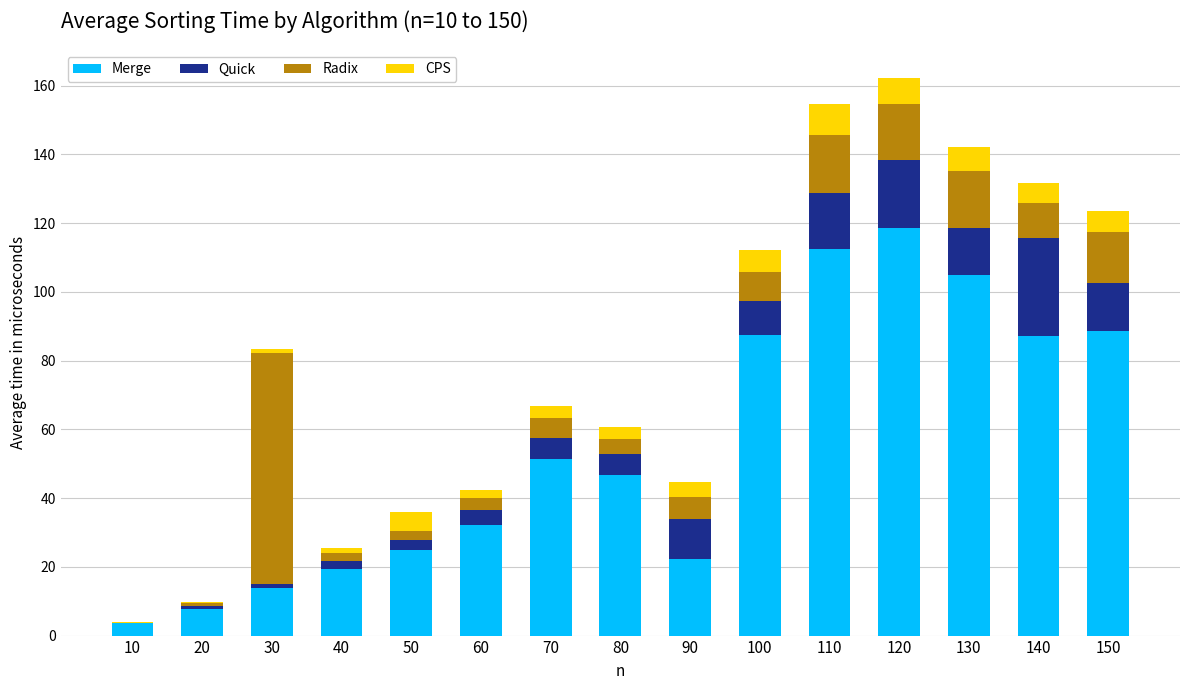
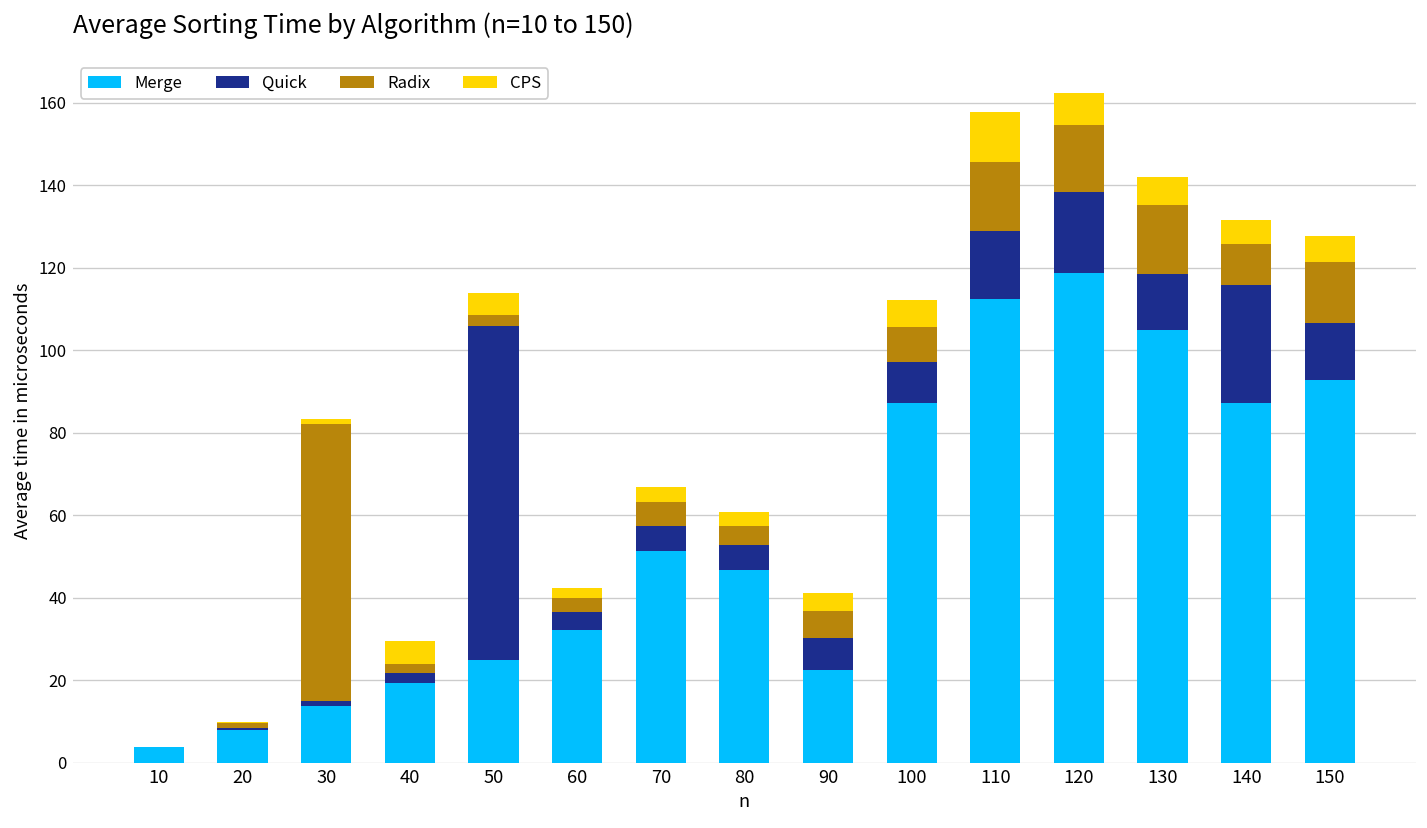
CPS, 40: 1 -> 6
Quick, 50: 3 -> 81
Quick, 90: 11 -> 8
CPS, 110: 9 -> 12
Merge, 150: 89 -> 93
